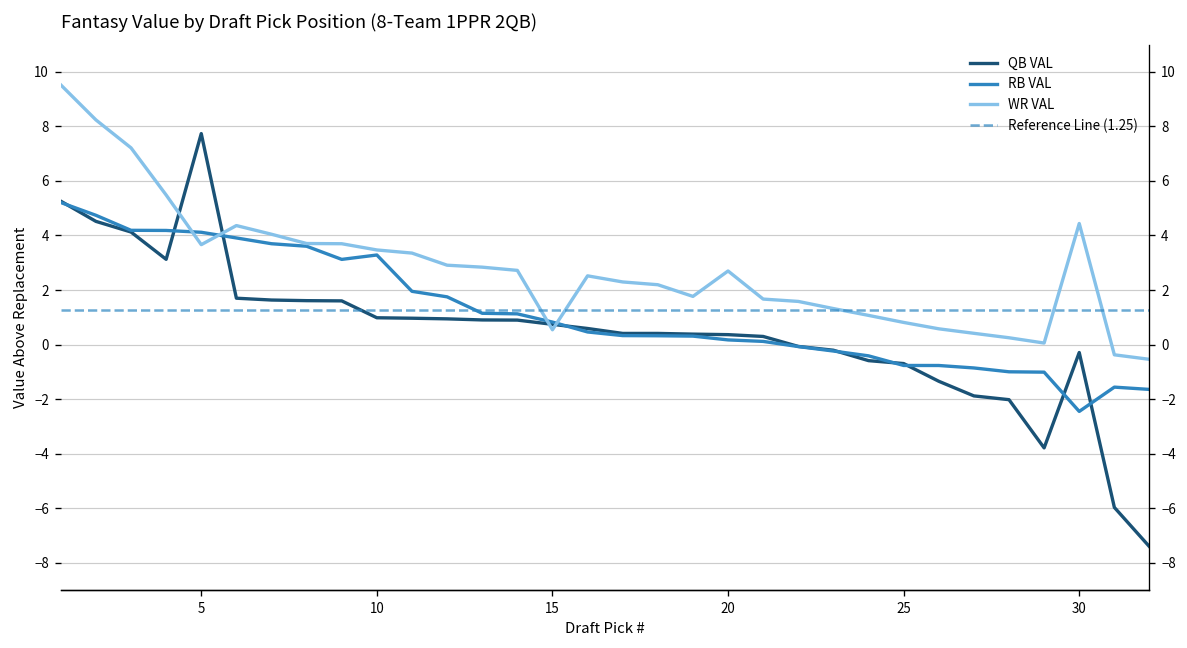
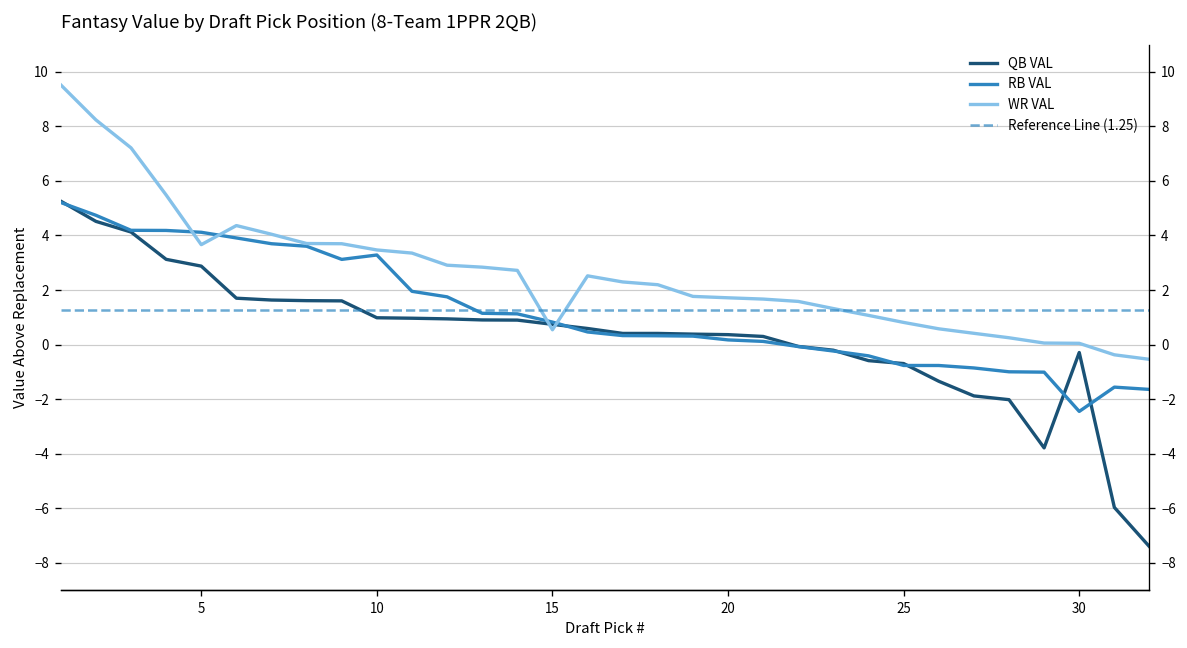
QB VAL, 5: 7.7 -> 2.9
WR VAL, 20: 2.7 -> 1.7
WR VAL, 30: 4.4 -> 0.0
